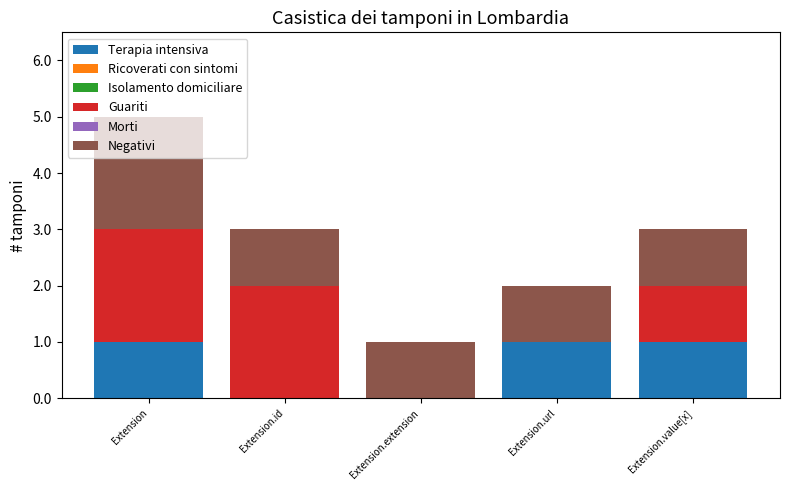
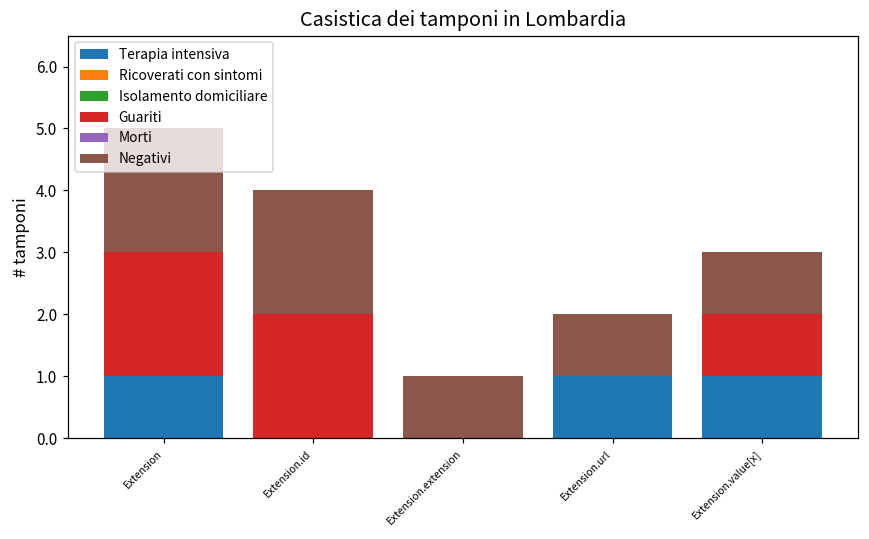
Negativi, Extension.id: 1 -> 2
